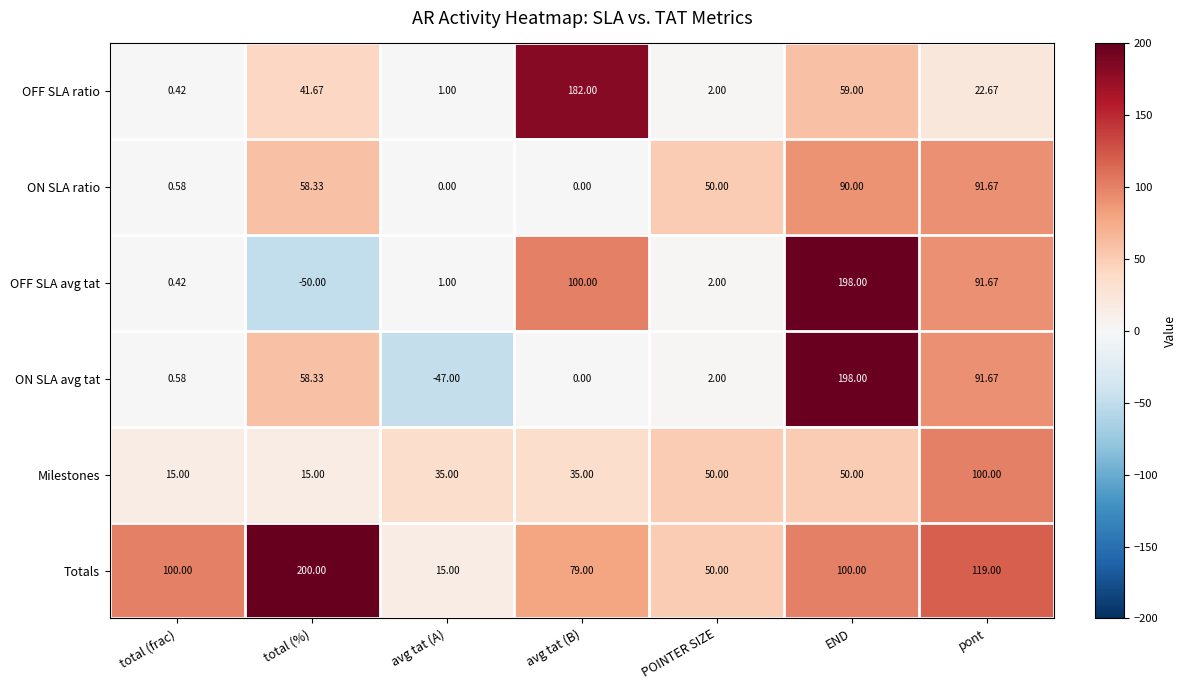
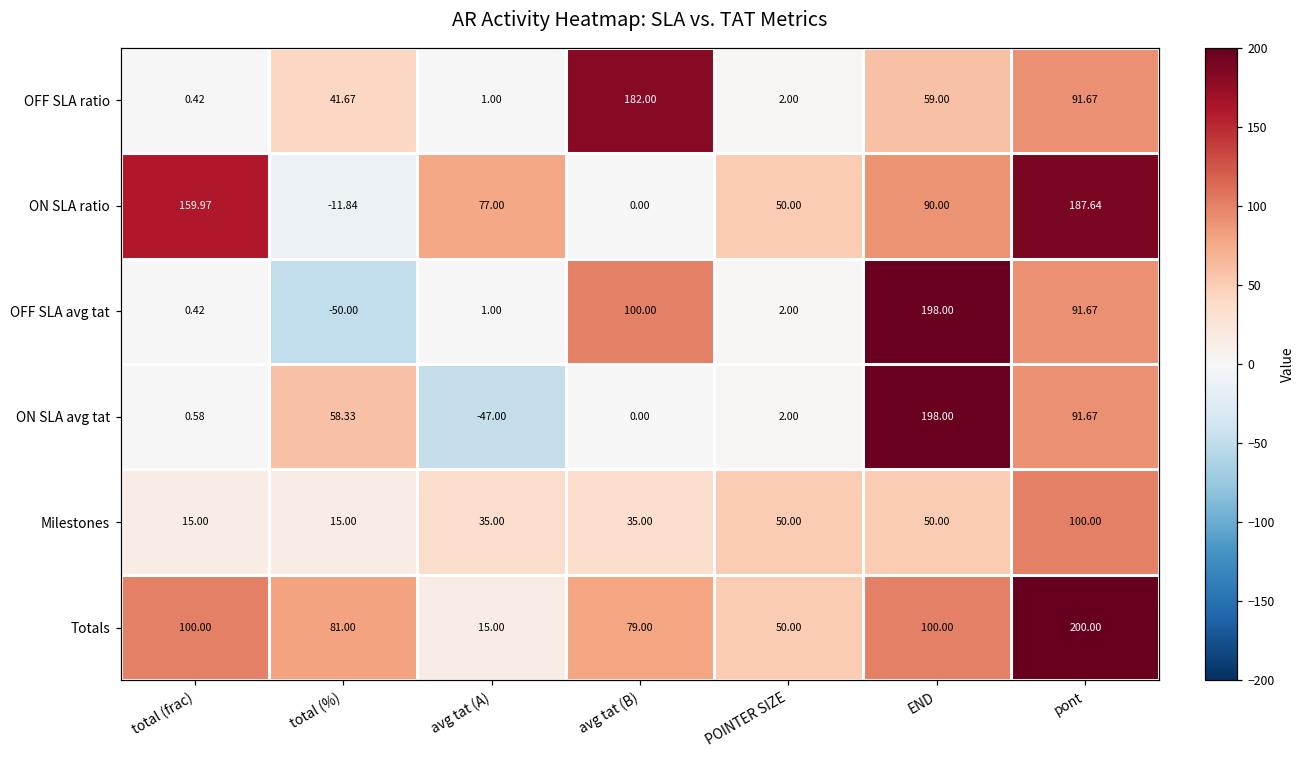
OFF SLA ratio, pont: 22.67 -> 91.67
ON SLA ratio, total (frac): 0.58 -> 159.97
ON SLA ratio, total (%): 58.33 -> -11.84
ON SLA ratio, avg tat (A): 0.00 -> 77.00
ON SLA ratio, pont: 91.67 -> 187.64
Totals, total (%): 200.00 -> 81.00
Totals, pont: 119.00 -> 200.00
